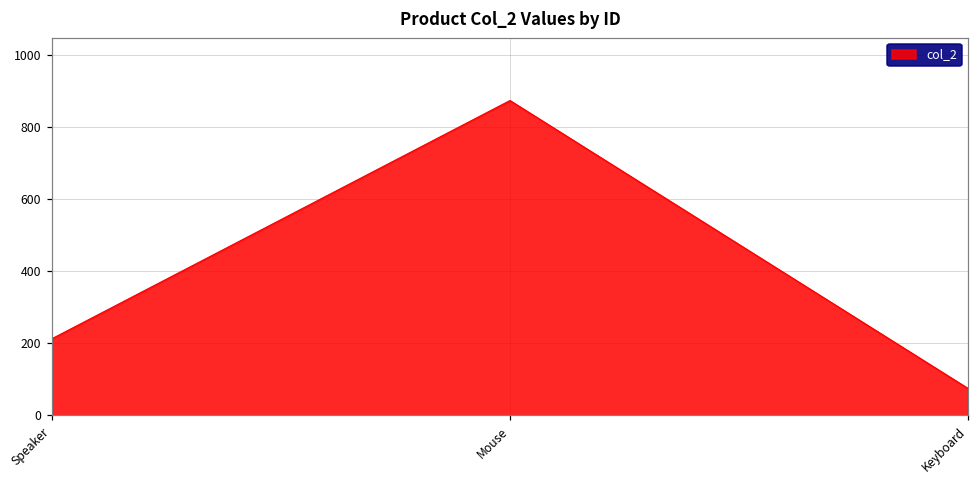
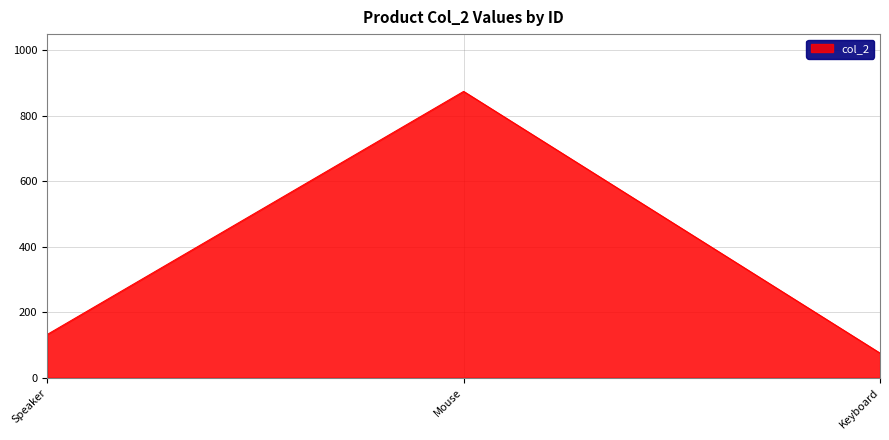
Speaker: 210 -> 130
